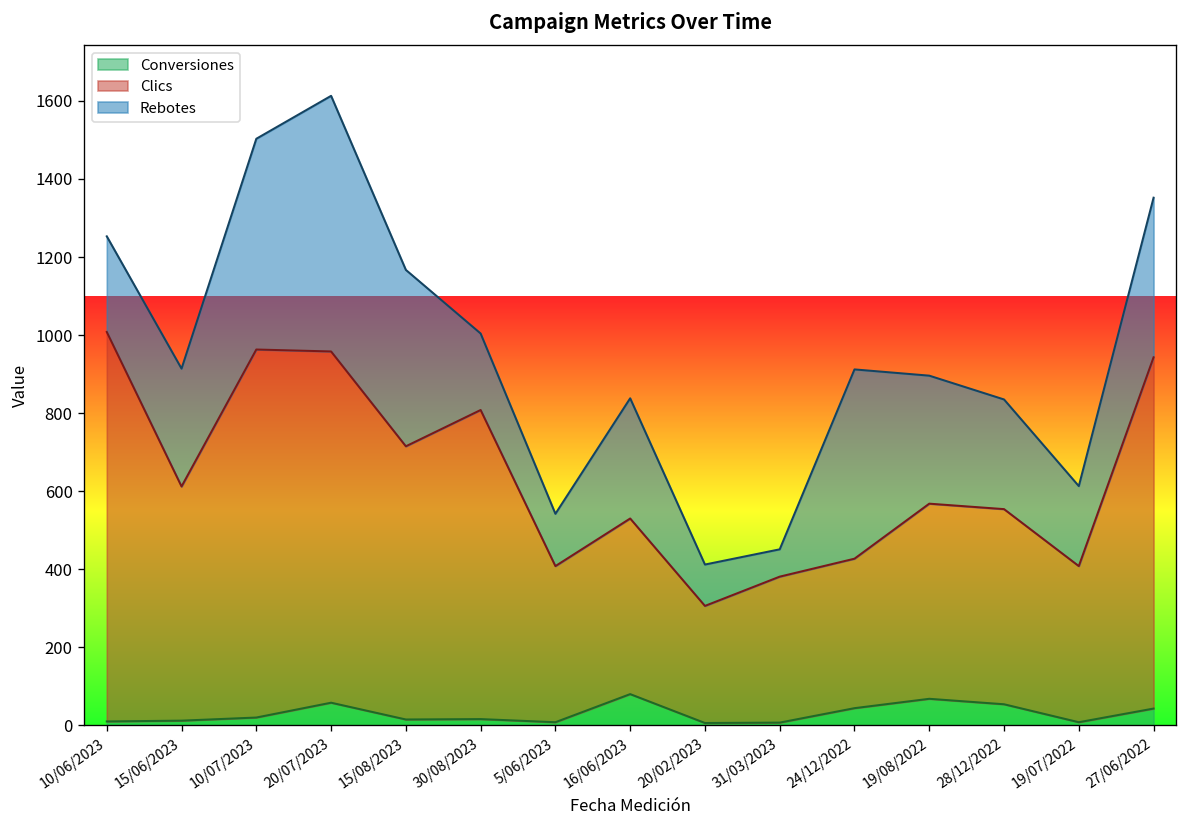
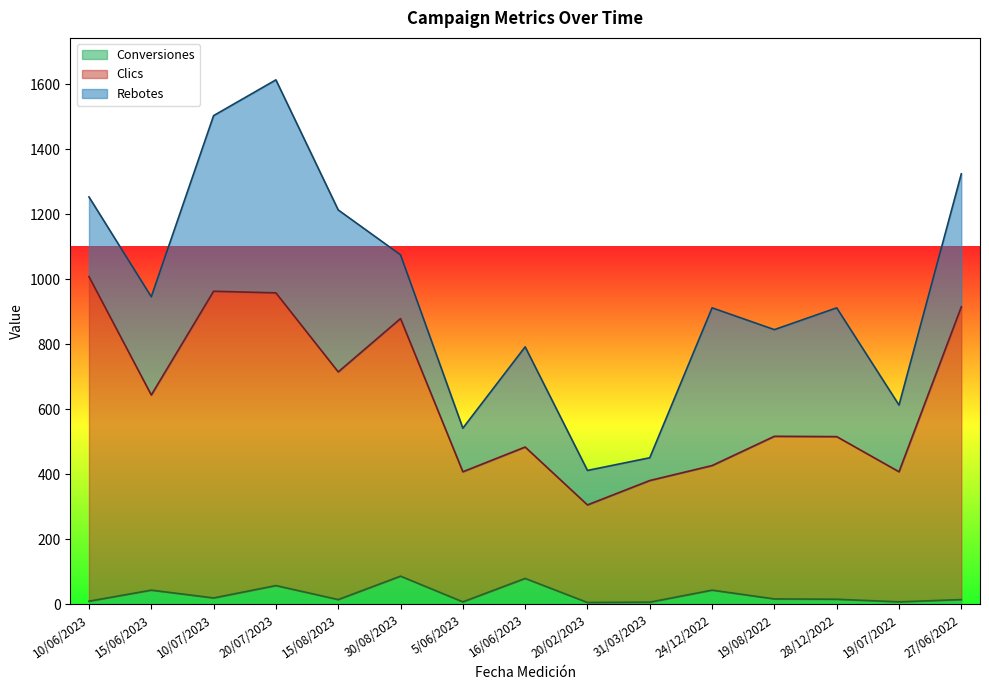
Conversiones, 15/06/2023: 10 -> 40
Rebotes, 15/08/2023: 450 -> 500
Conversiones, 30/08/2023: 20 -> 90
Clics, 16/06/2023: 450 -> 400
Conversiones, 19/08/2022: 70 -> 20
Conversiones, 28/12/2022: 50 -> 20
Rebotes, 28/12/2022: 280 -> 400
Conversiones, 27/06/2022: 40 -> 20
